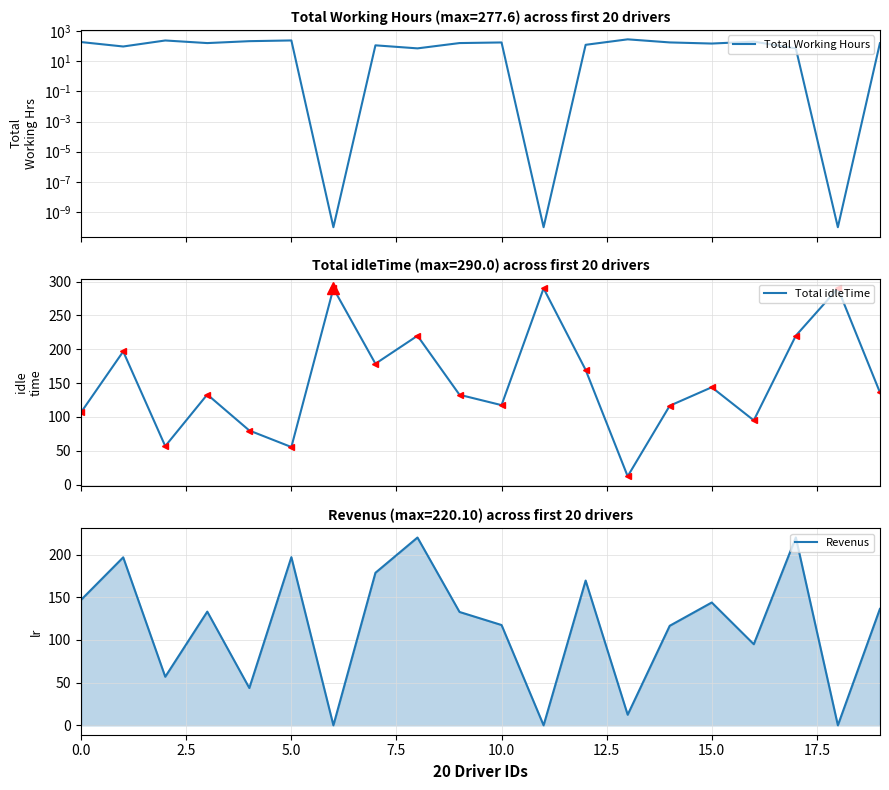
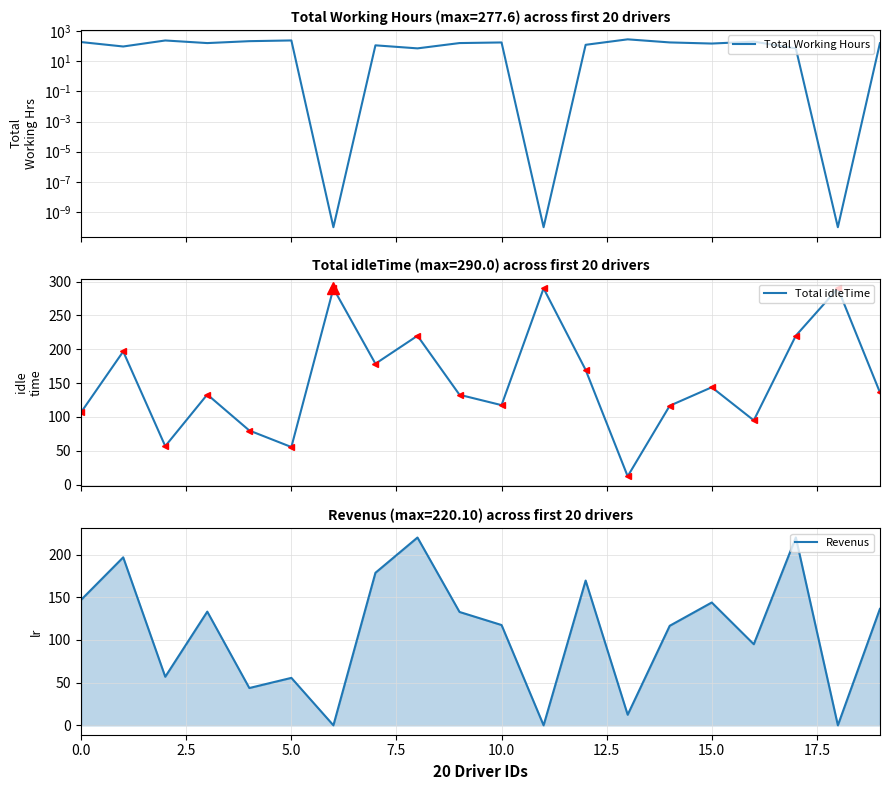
Revenus (max=220.10) across first 20 drivers, 5.0: 200 -> 60
